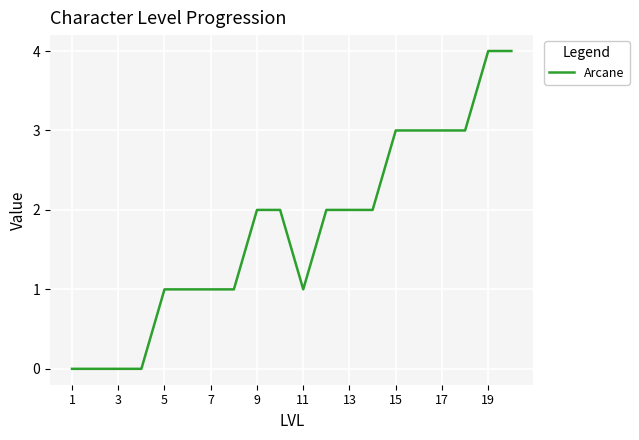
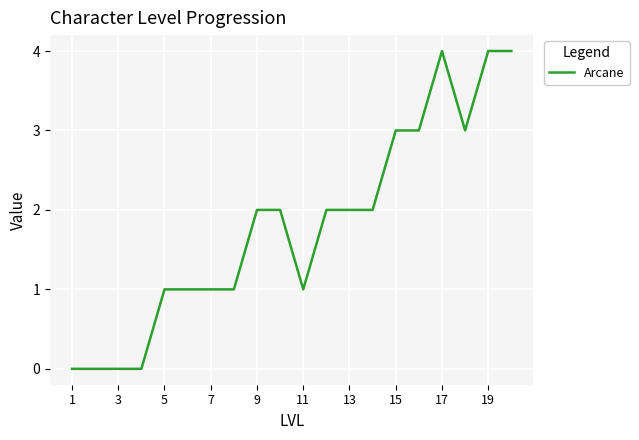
17: 3 -> 4
